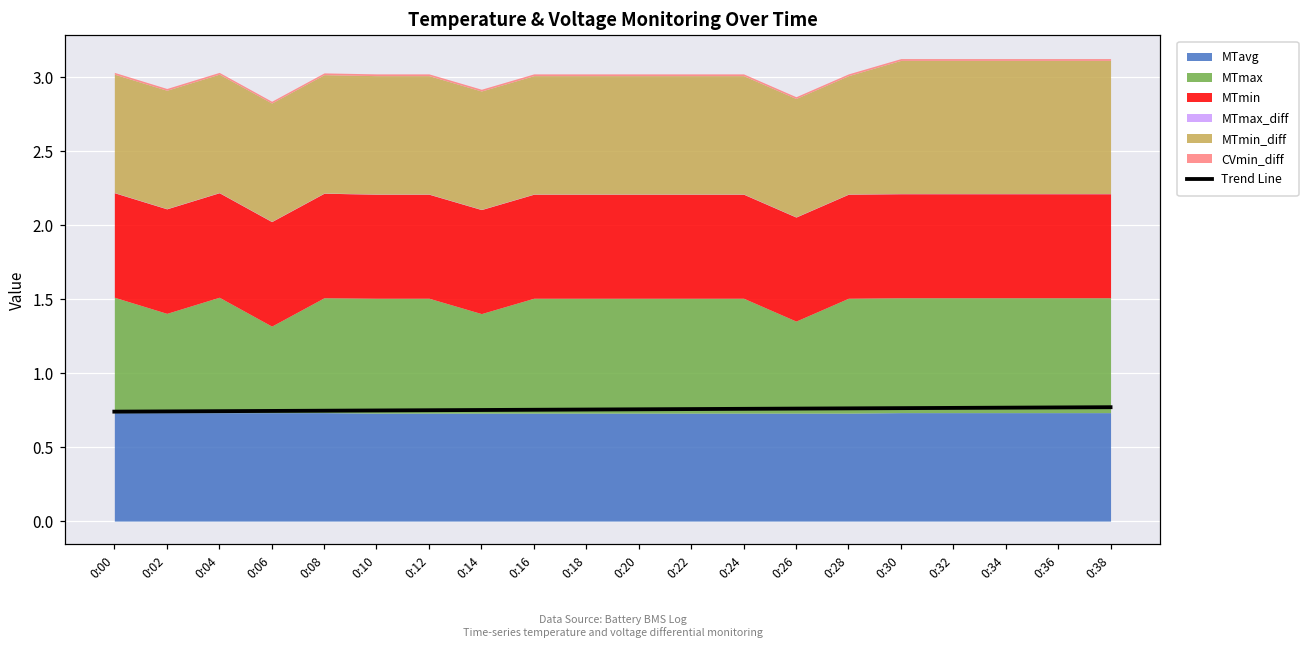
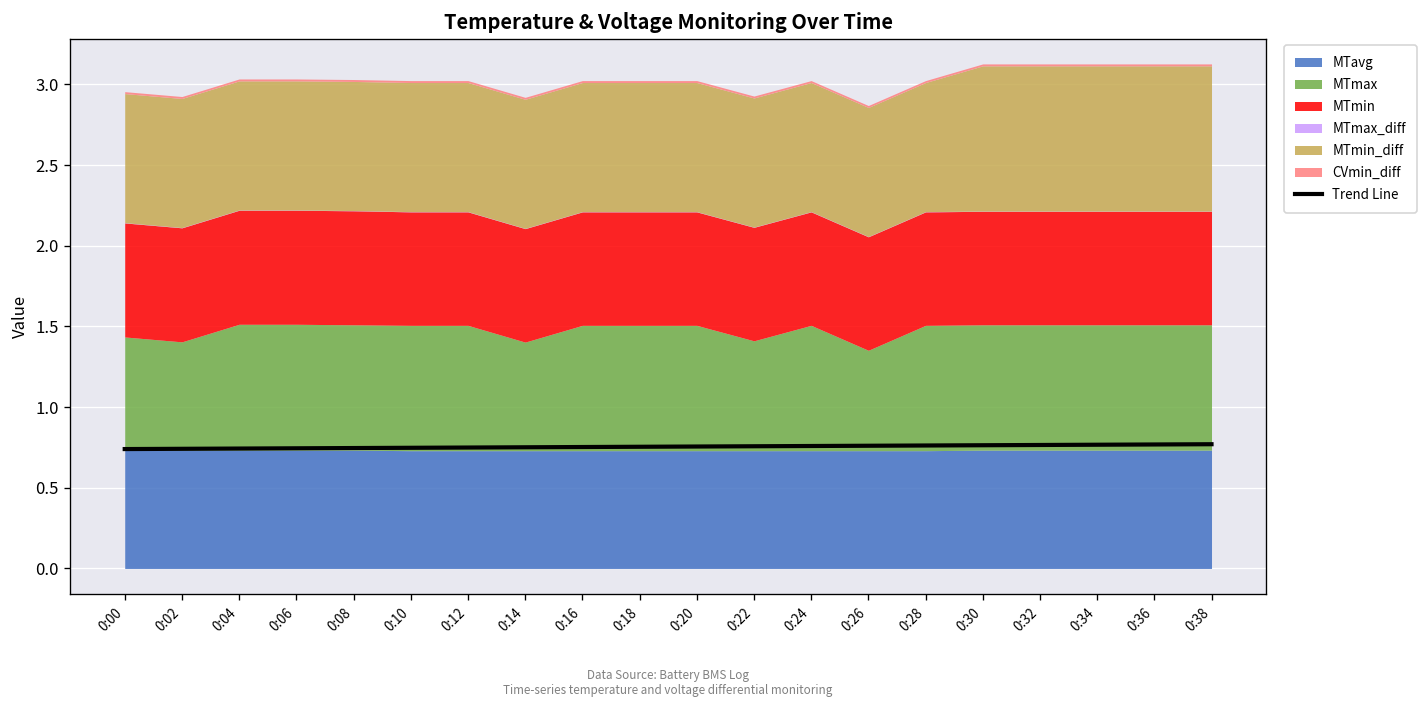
MTmax, 0:00: 0.78 -> 0.70
MTmax, 0:06: 0.58 -> 0.78
MTmax, 0:22: 0.78 -> 0.68
